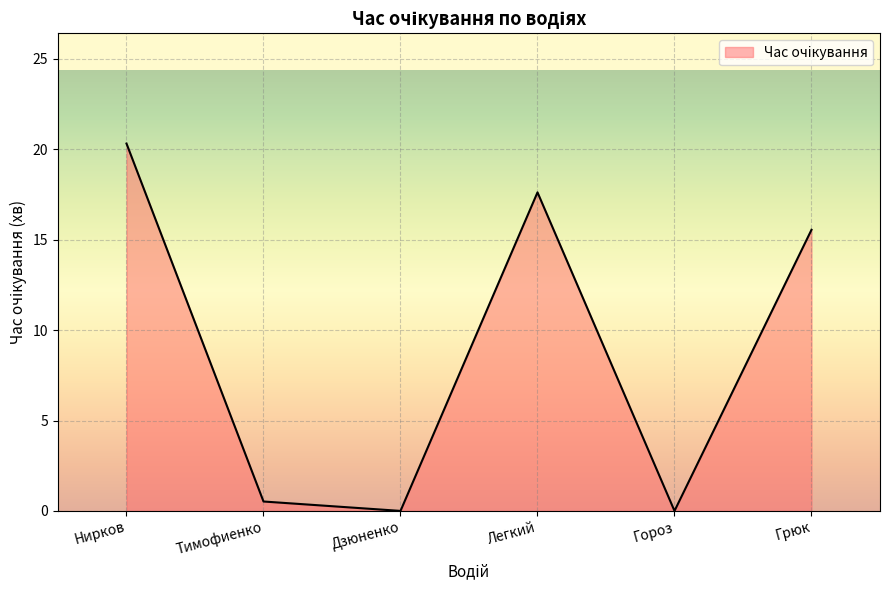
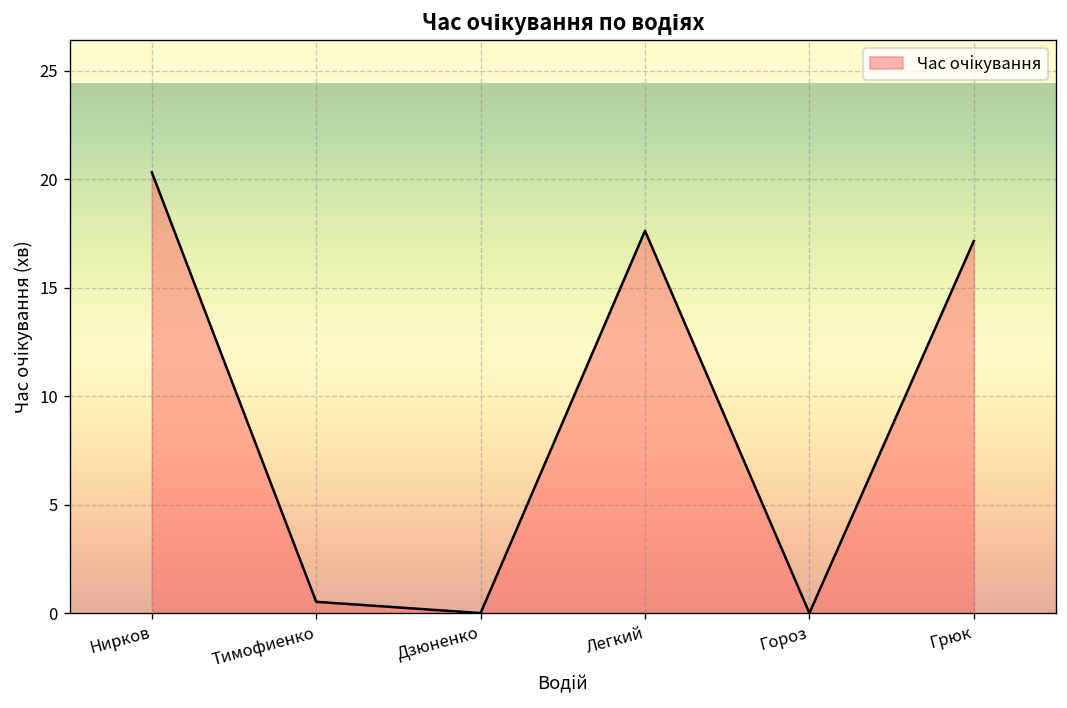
Грюк: 15.6 -> 17.2
